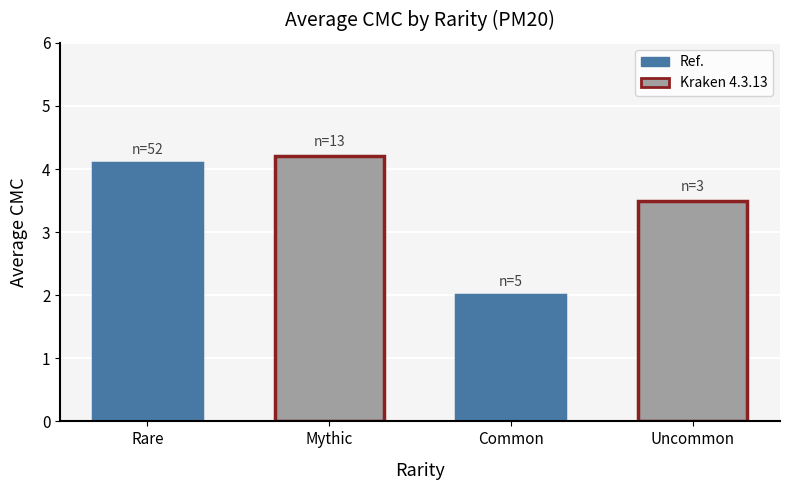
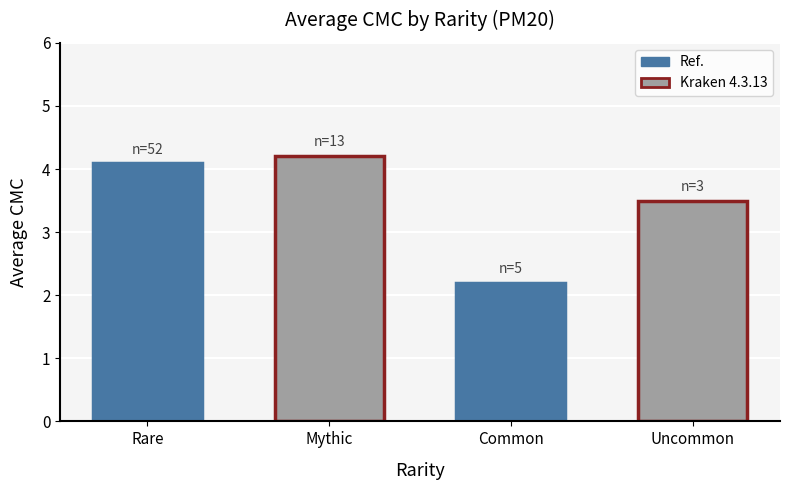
Common: 2.0 -> 2.2
